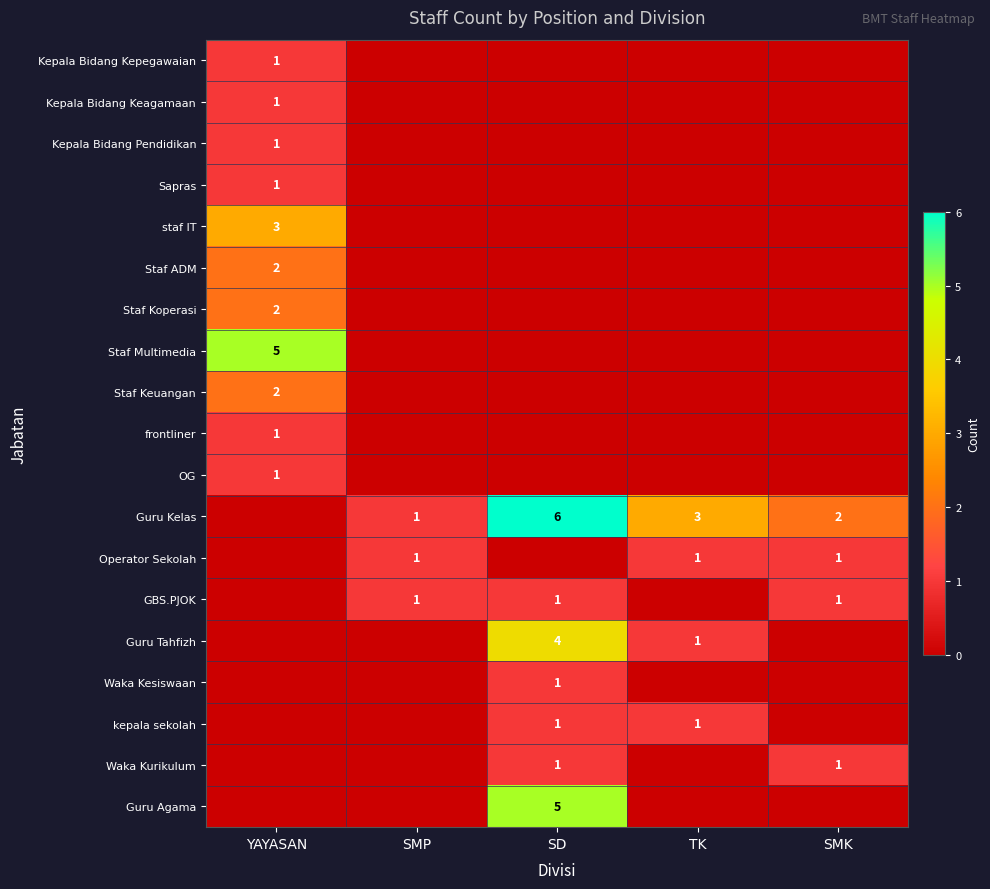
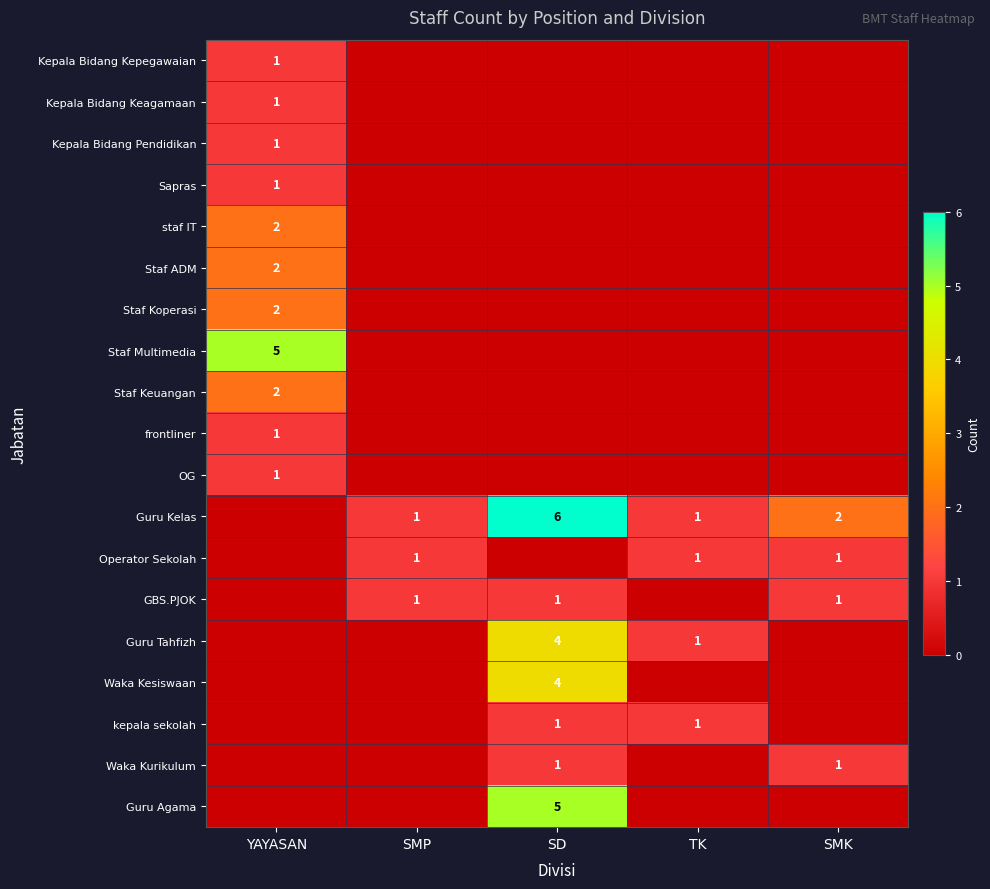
staf IT, YAYASAN: 3 -> 2
Guru Kelas, TK: 3 -> 1
Waka Kesiswaan, SD: 1 -> 4
